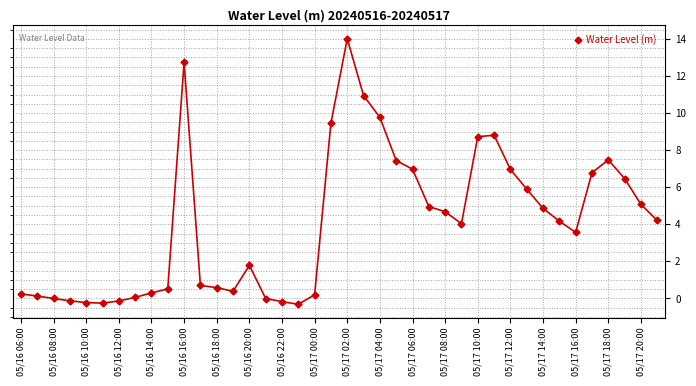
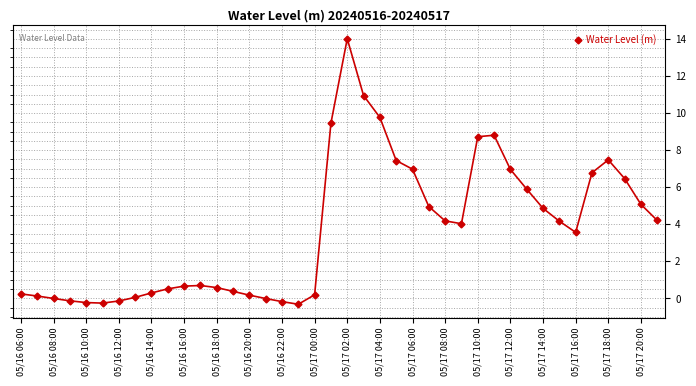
05/16 16:00: 12.7 -> 0.7
05/16 20:00: 1.8 -> 0.2
05/17 08:00: 4.7 -> 4.2
